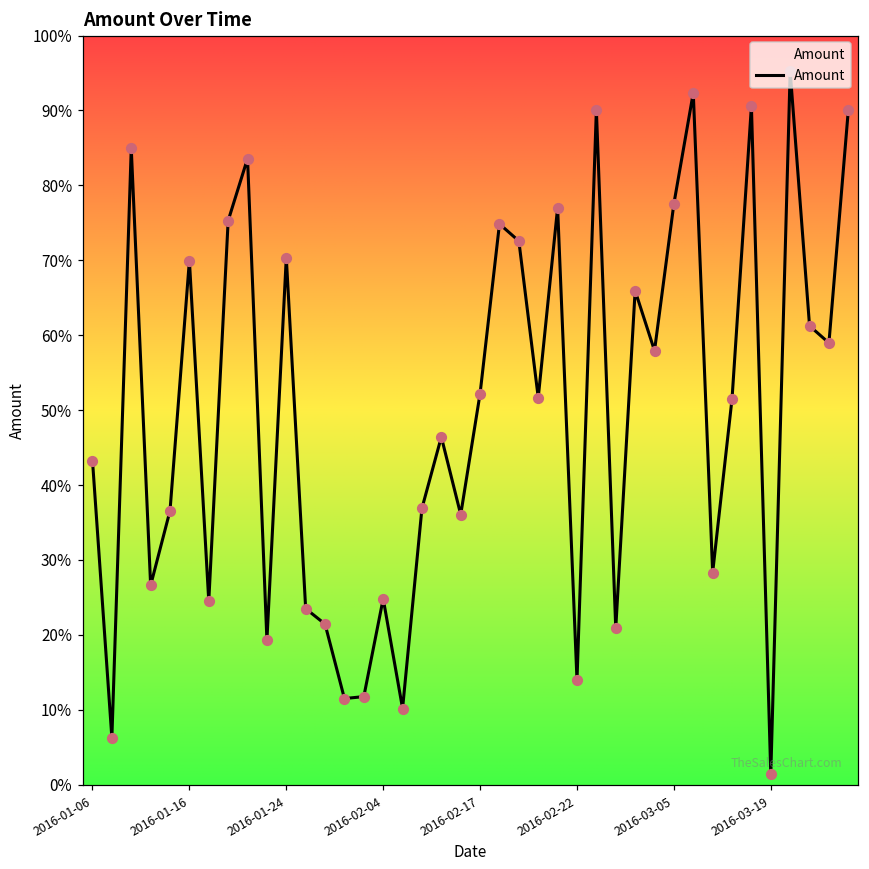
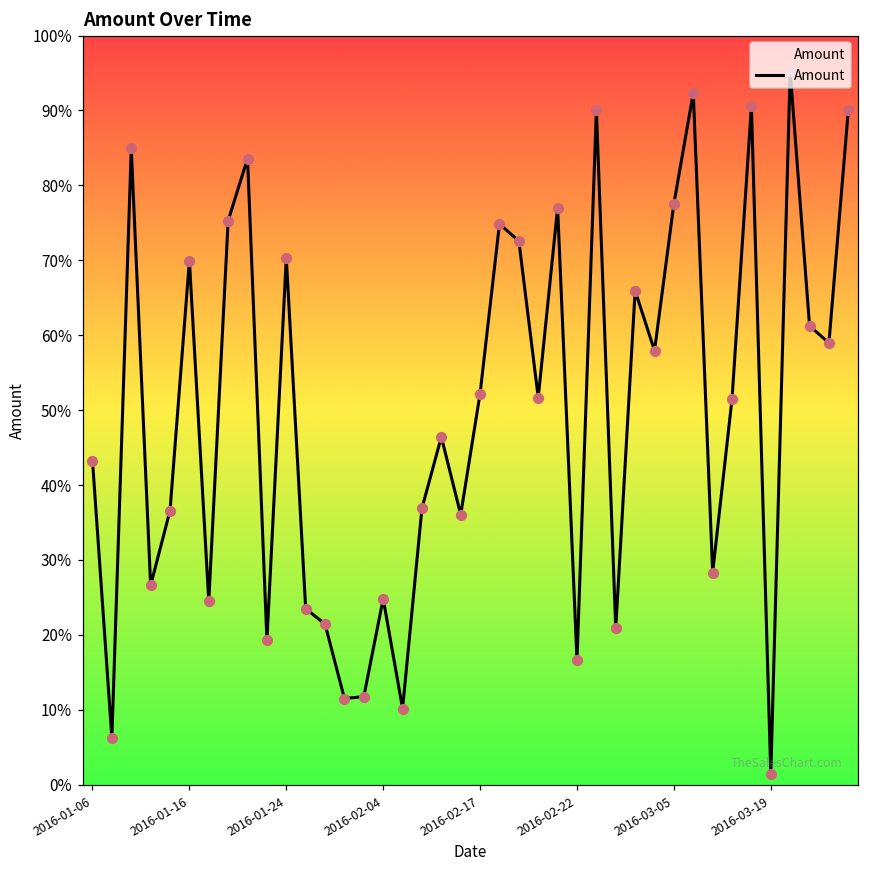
2016-02-22: 14% -> 17%
